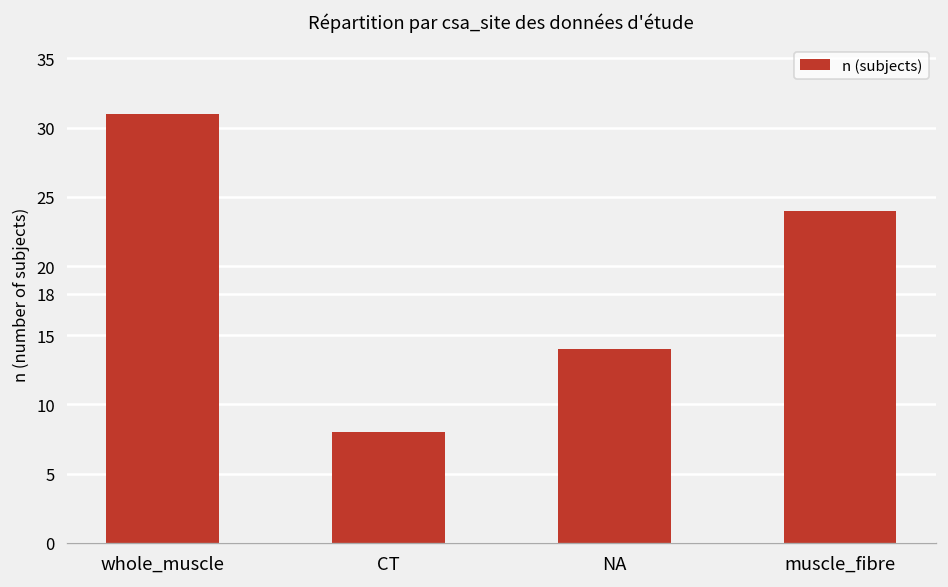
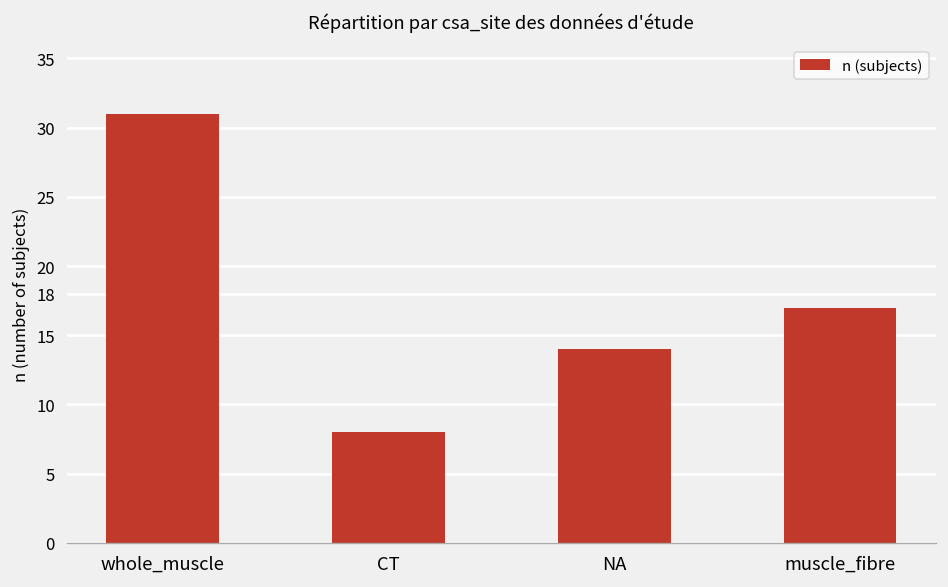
muscle_fibre: 24 -> 17
